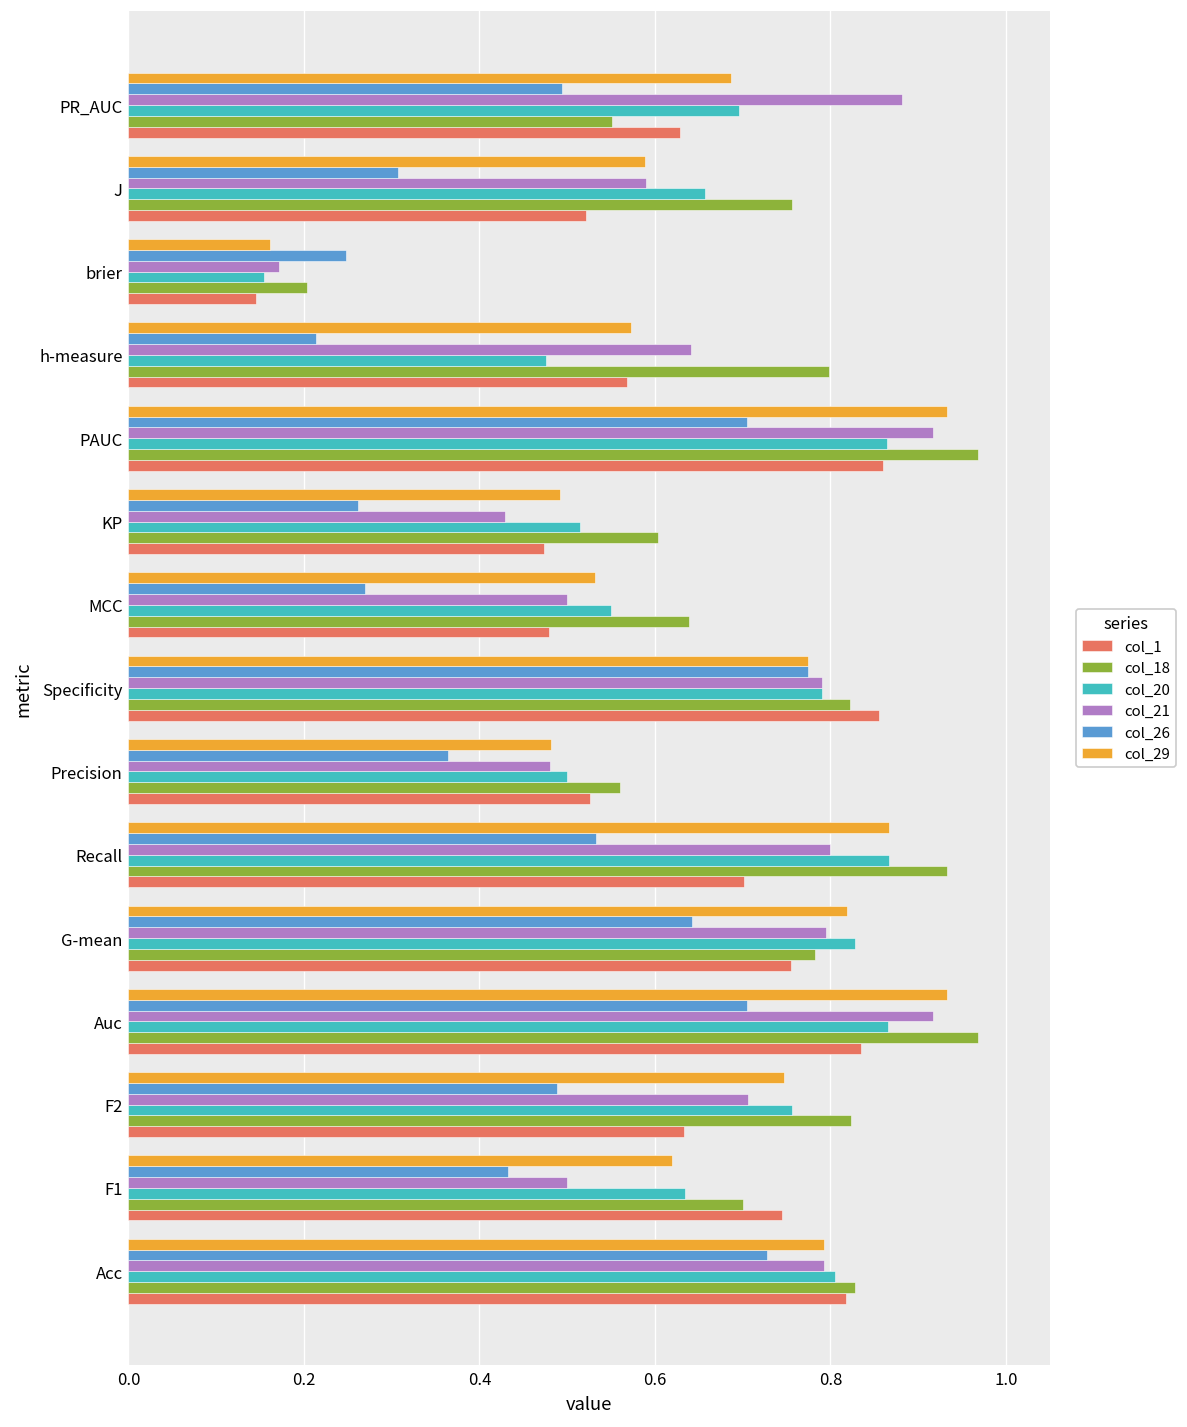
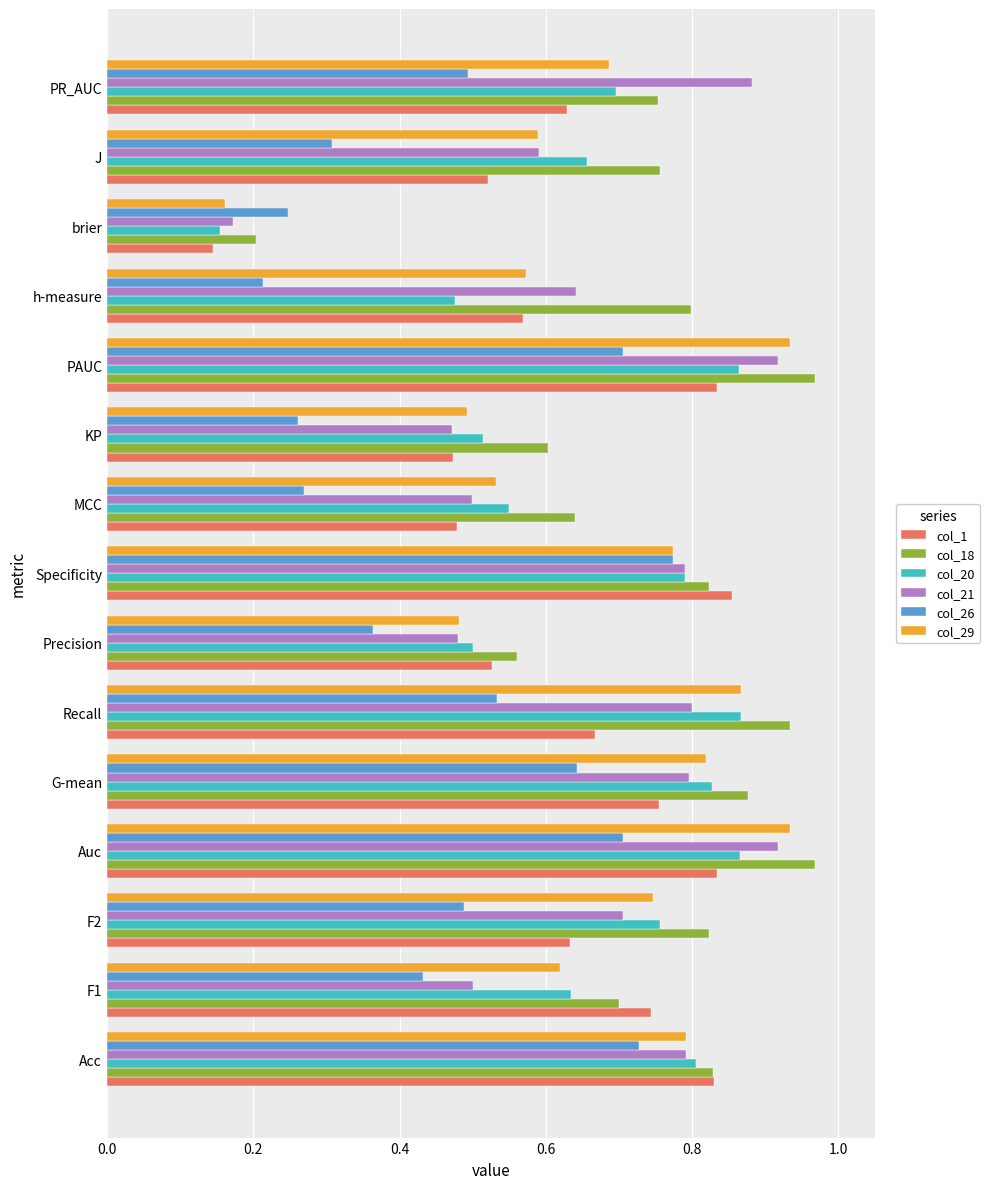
col_18, PR_AUC: 0.55 -> 0.75
col_1, PAUC: 0.86 -> 0.83
col_21, KP: 0.43 -> 0.47
col_1, Recall: 0.70 -> 0.67
col_18, G-mean: 0.78 -> 0.88
col_1, Acc: 0.82 -> 0.83
